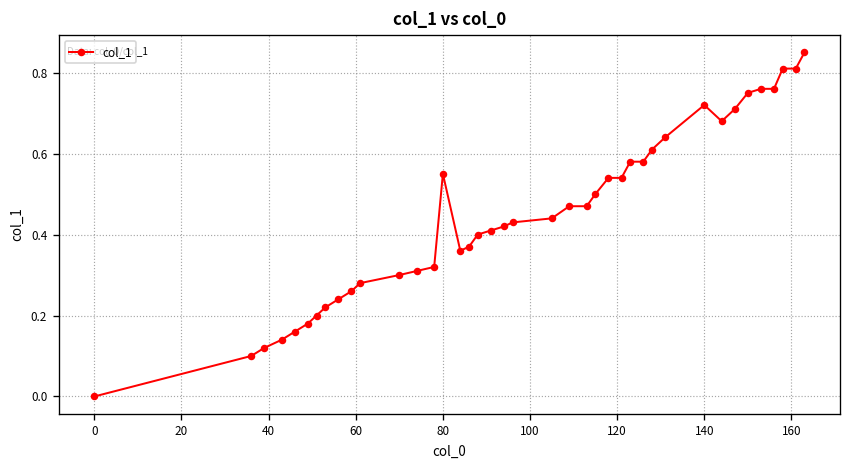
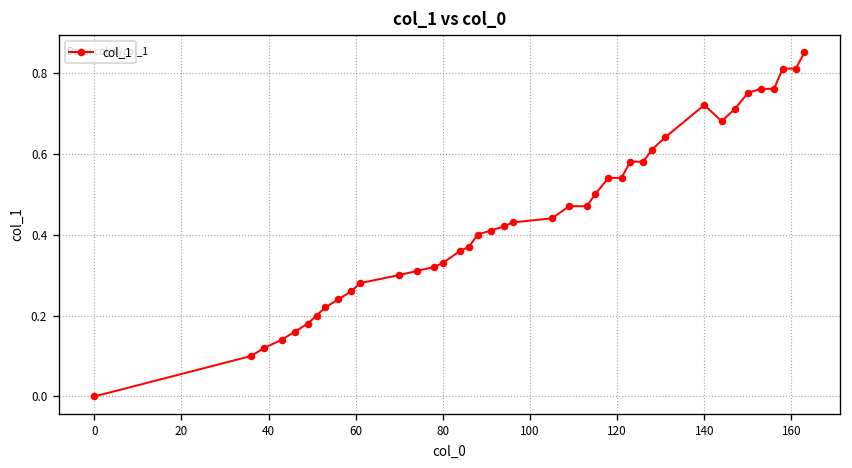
80: 0.55 -> 0.33
